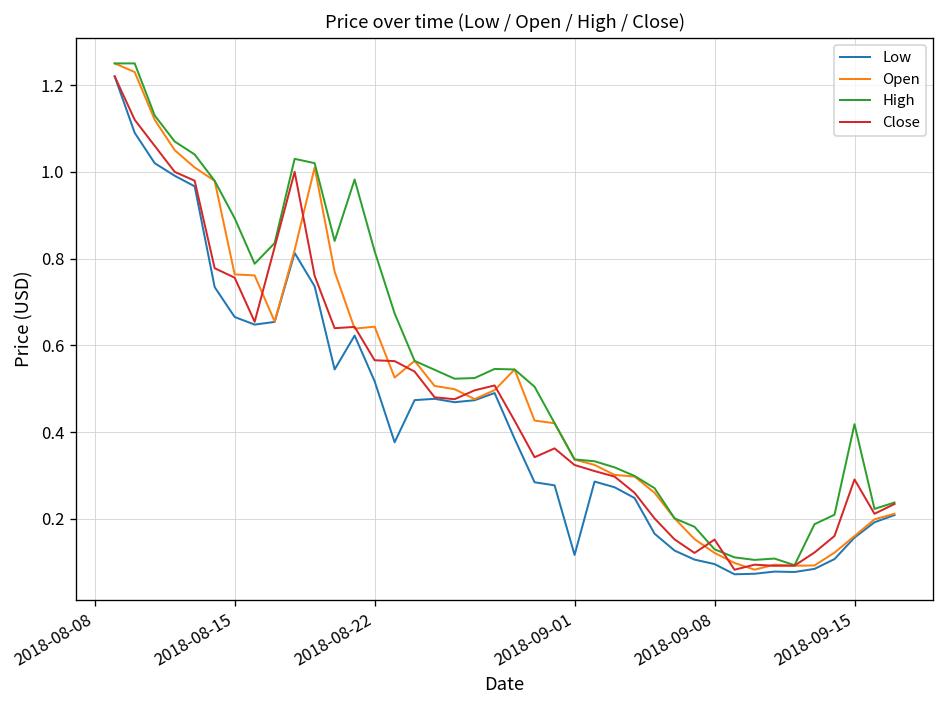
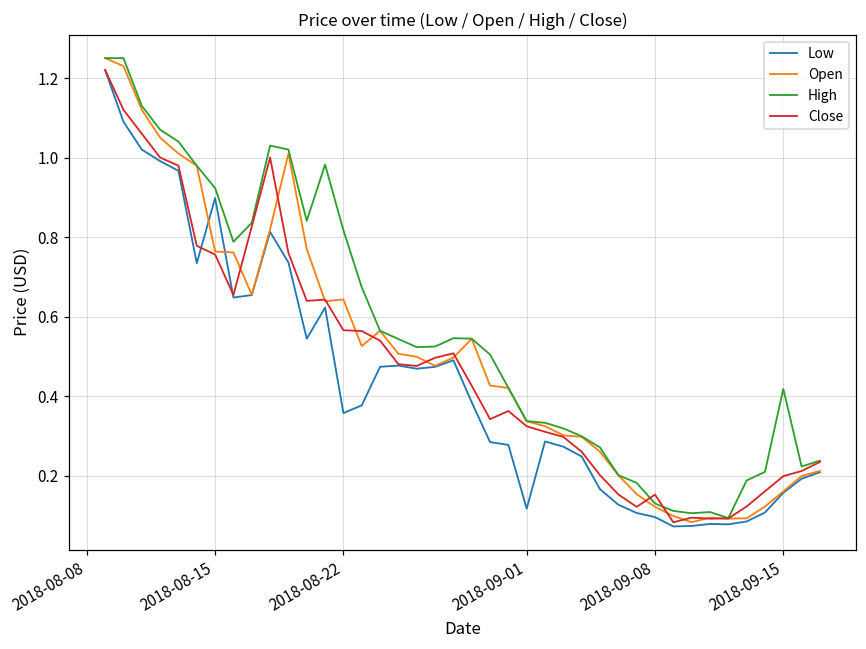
Low, 2018-08-15: 0.67 -> 0.90
High, 2018-08-15: 0.89 -> 0.92
Low, 2018-08-22: 0.52 -> 0.36
Close, 2018-09-15: 0.29 -> 0.20
